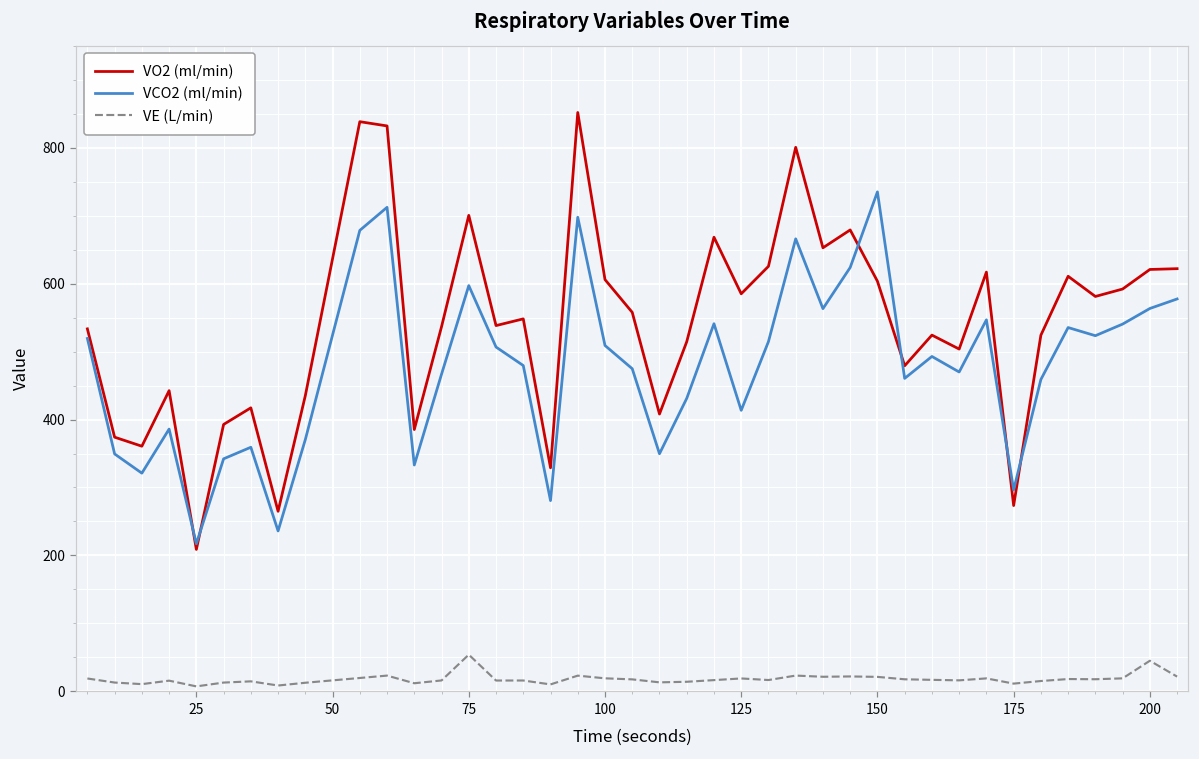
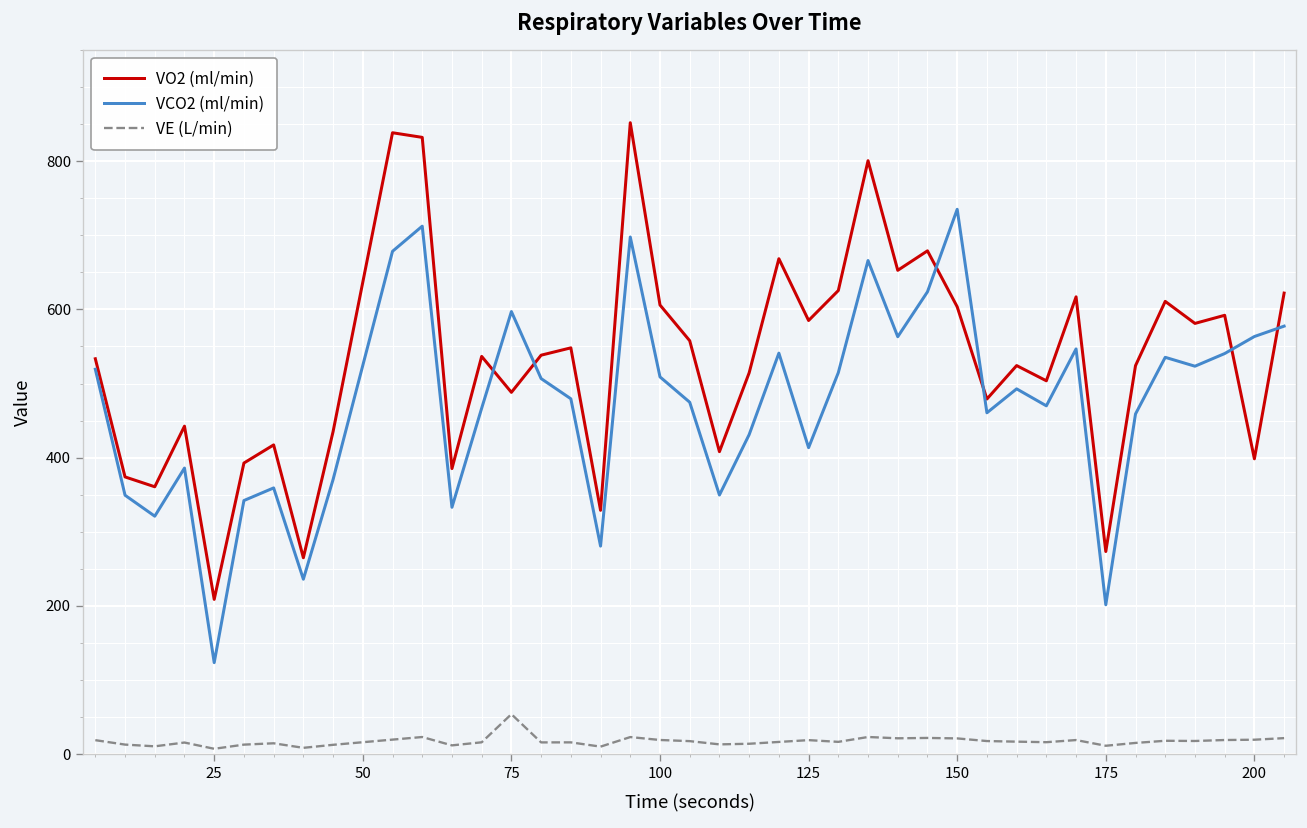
VCO2 (ml/min), 25: 220 -> 120
VO2 (ml/min), 75: 700 -> 490
VCO2 (ml/min), 175: 300 -> 200
VO2 (ml/min), 200: 620 -> 400
VE (L/min), 200: 40 -> 20
